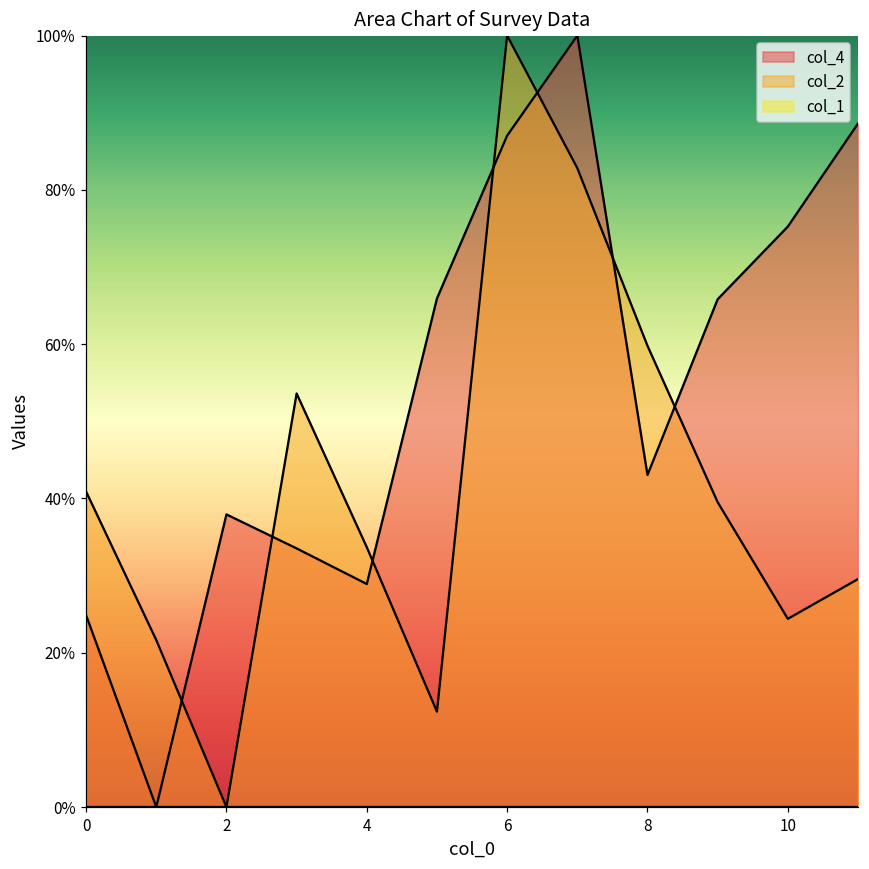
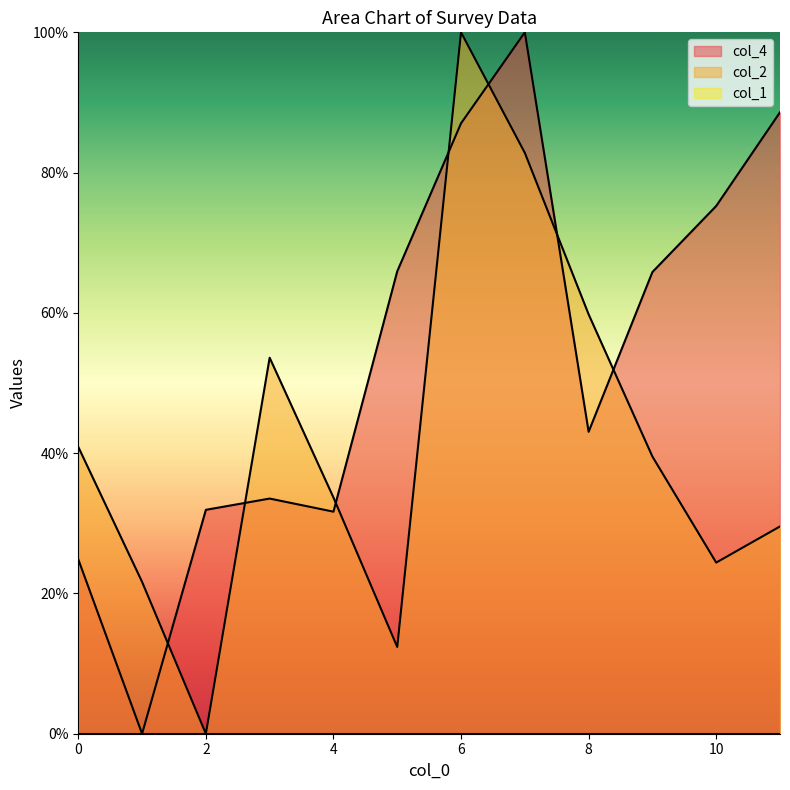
col_4, 2: 38% -> 32%
col_4, 4: 29% -> 32%
